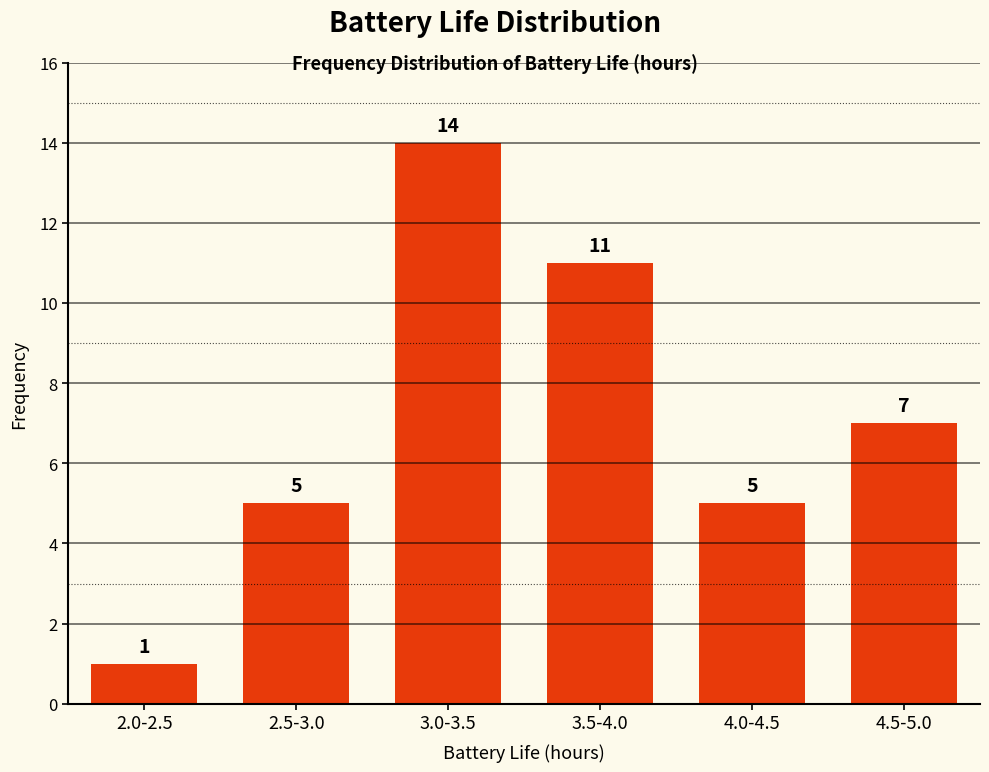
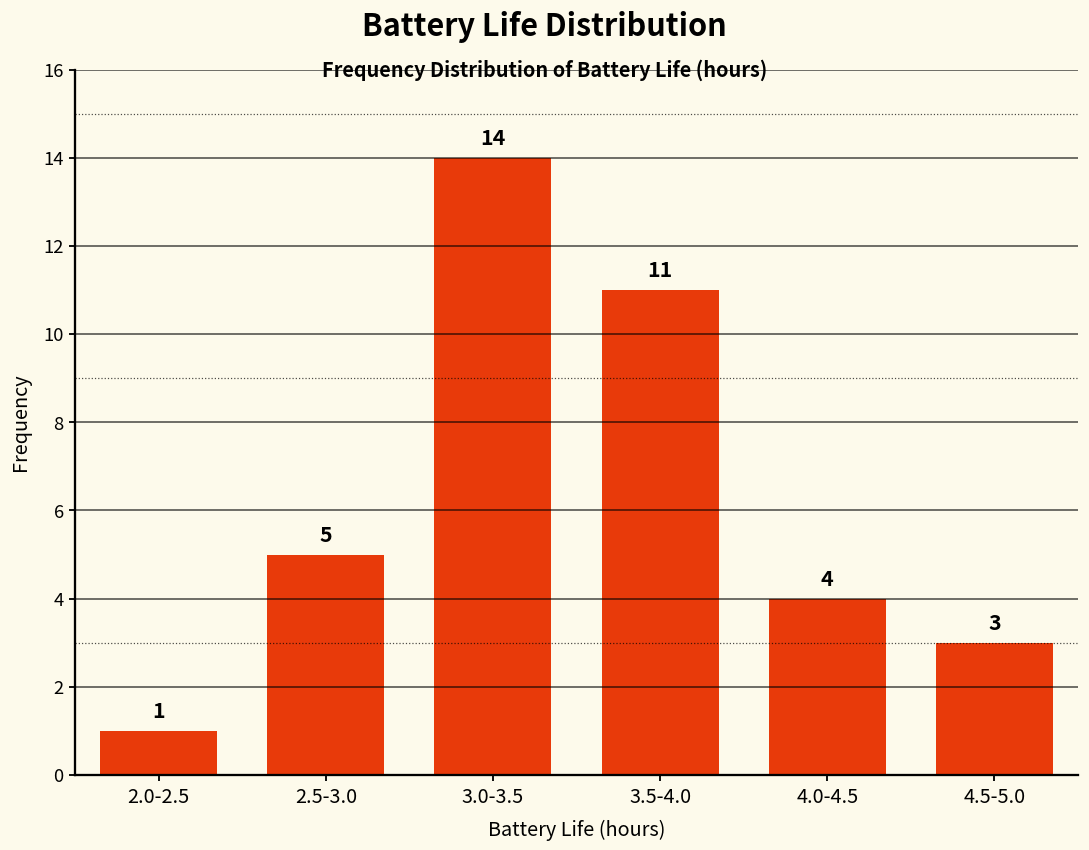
4.0-4.5: 5 -> 4
4.5-5.0: 7 -> 3
